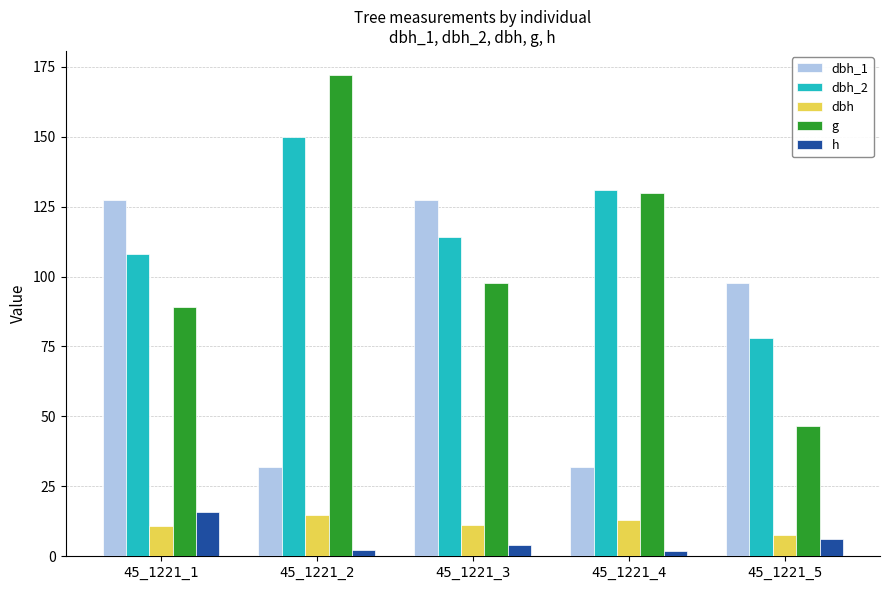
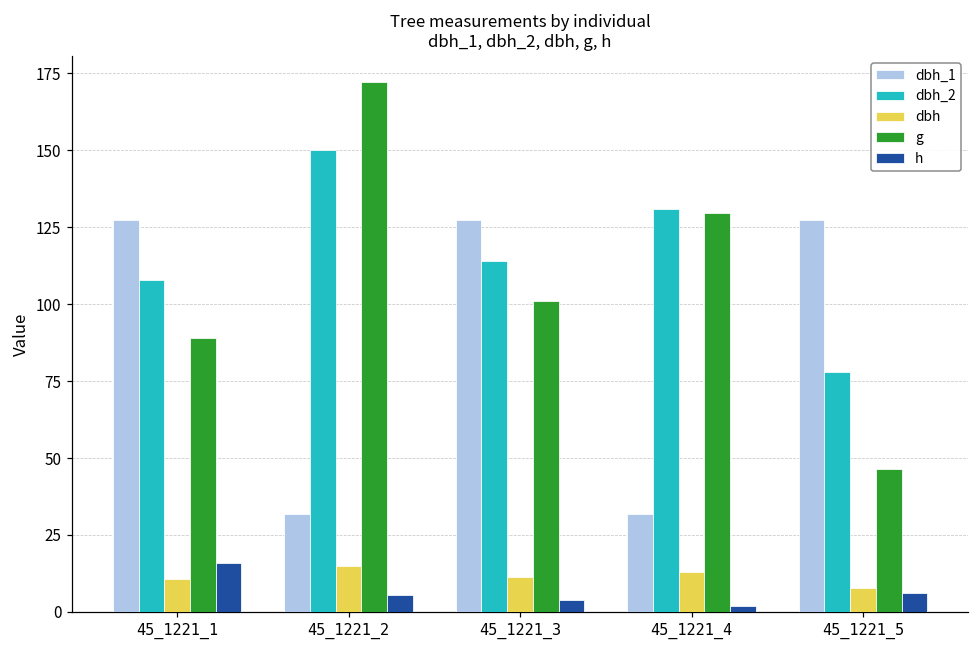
h, 45_1221_2: 2 -> 6
g, 45_1221_3: 98 -> 101
dbh_1, 45_1221_5: 98 -> 127
